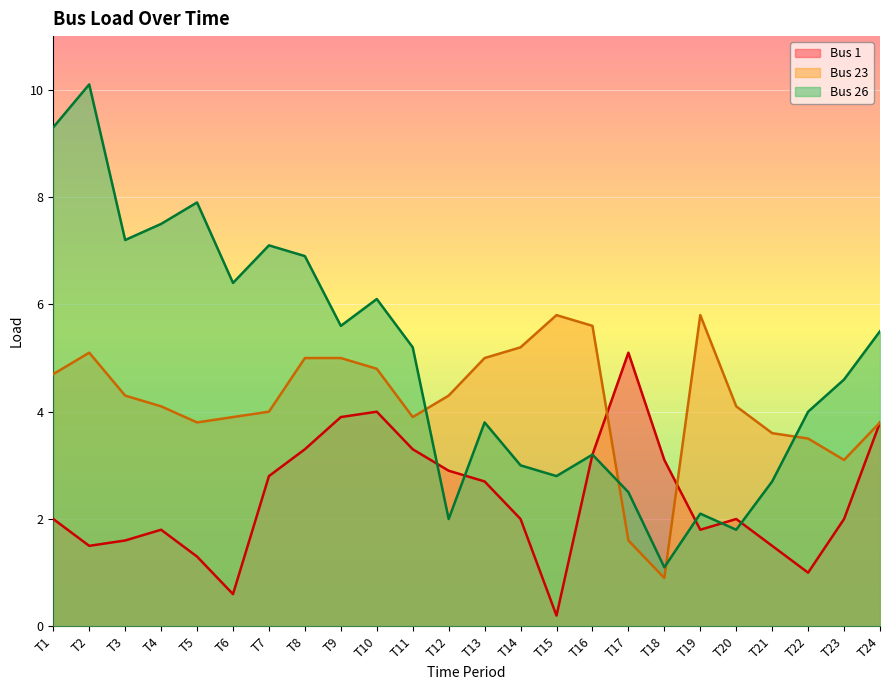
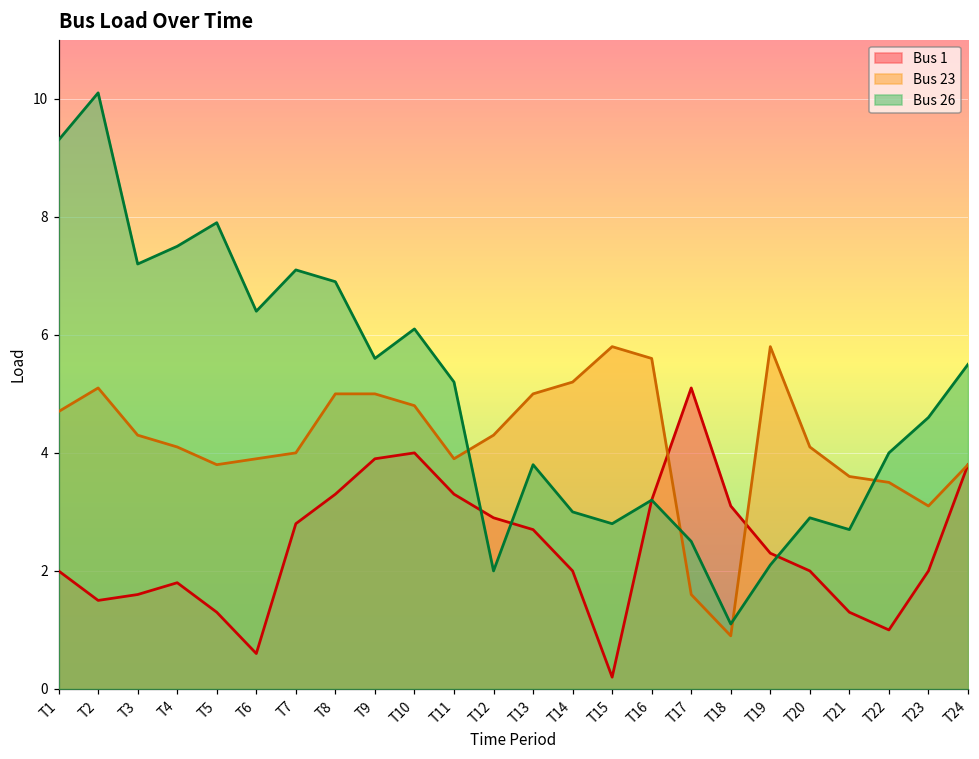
Bus 1, T19: 1.8 -> 2.3
Bus 26, T20: 1.8 -> 2.9
Bus 1, T21: 1.5 -> 1.3
